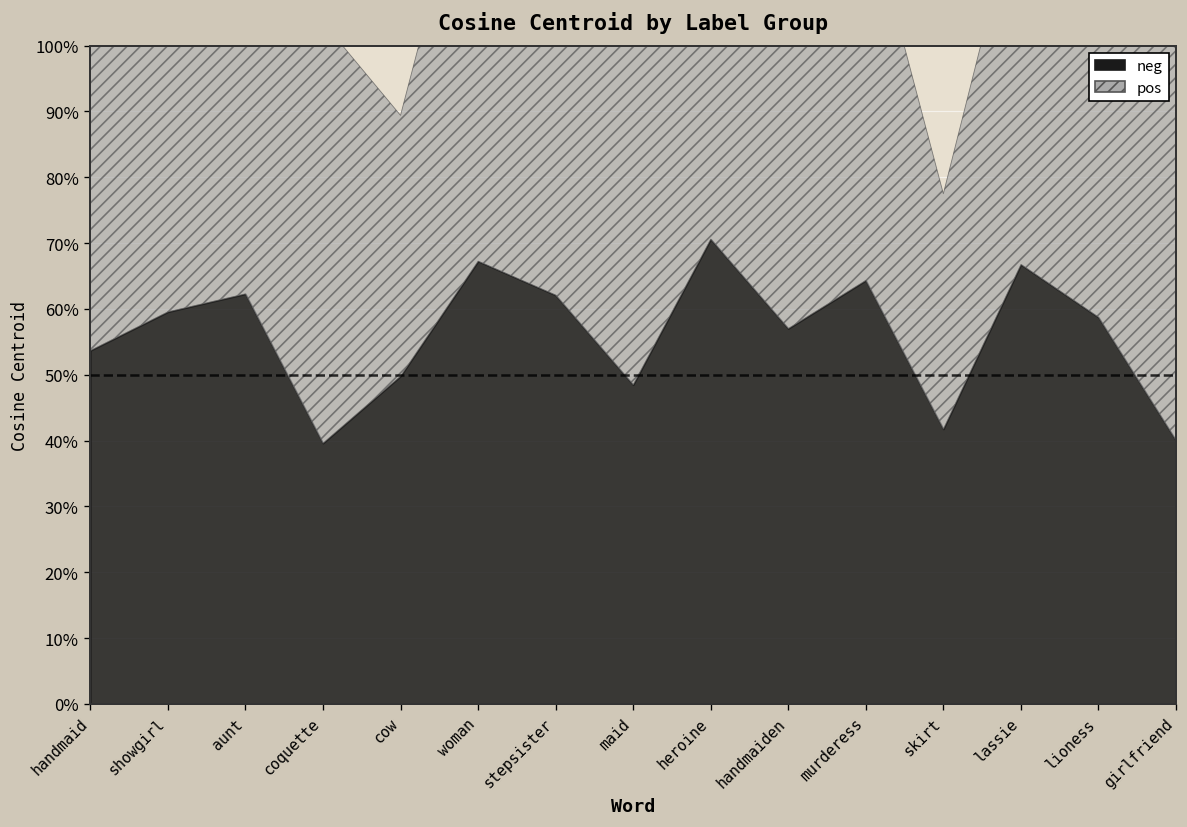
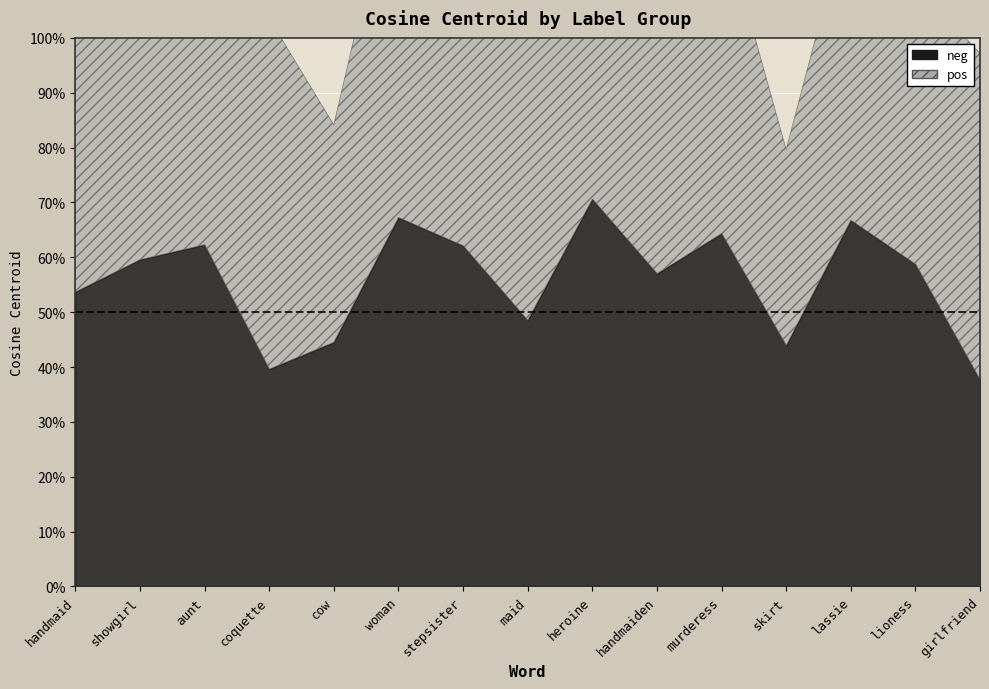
neg, cow: 50% -> 45%
neg, skirt: 42% -> 44%
neg, girlfriend: 40% -> 38%
